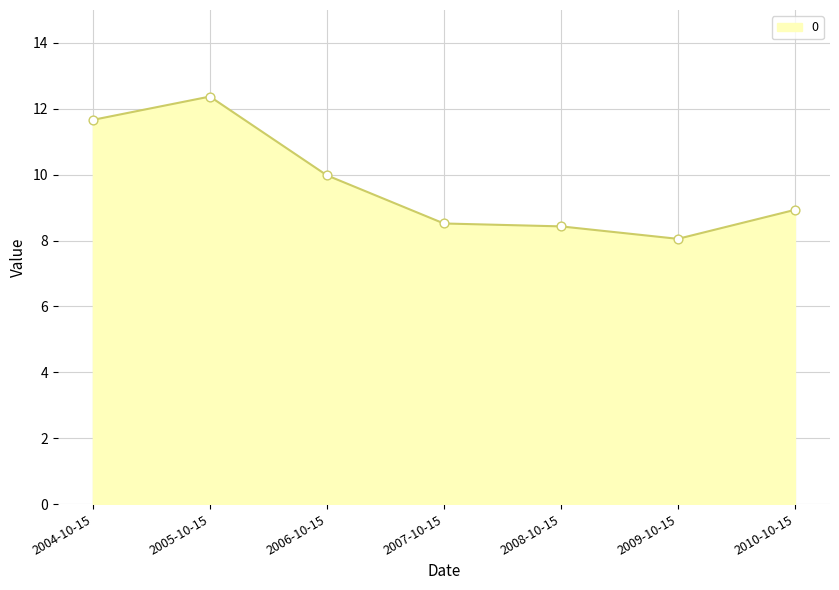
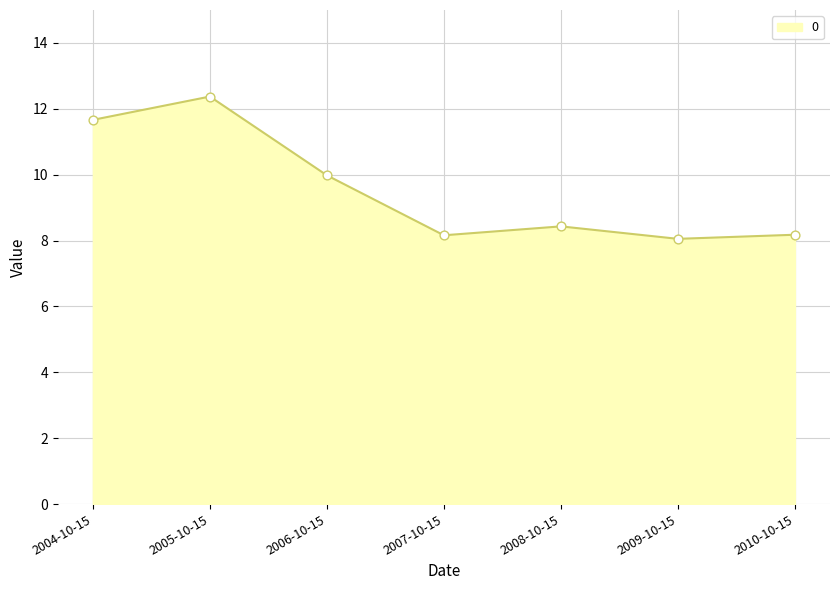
2007-10-15: 8.5 -> 8.2
2010-10-15: 8.9 -> 8.2
